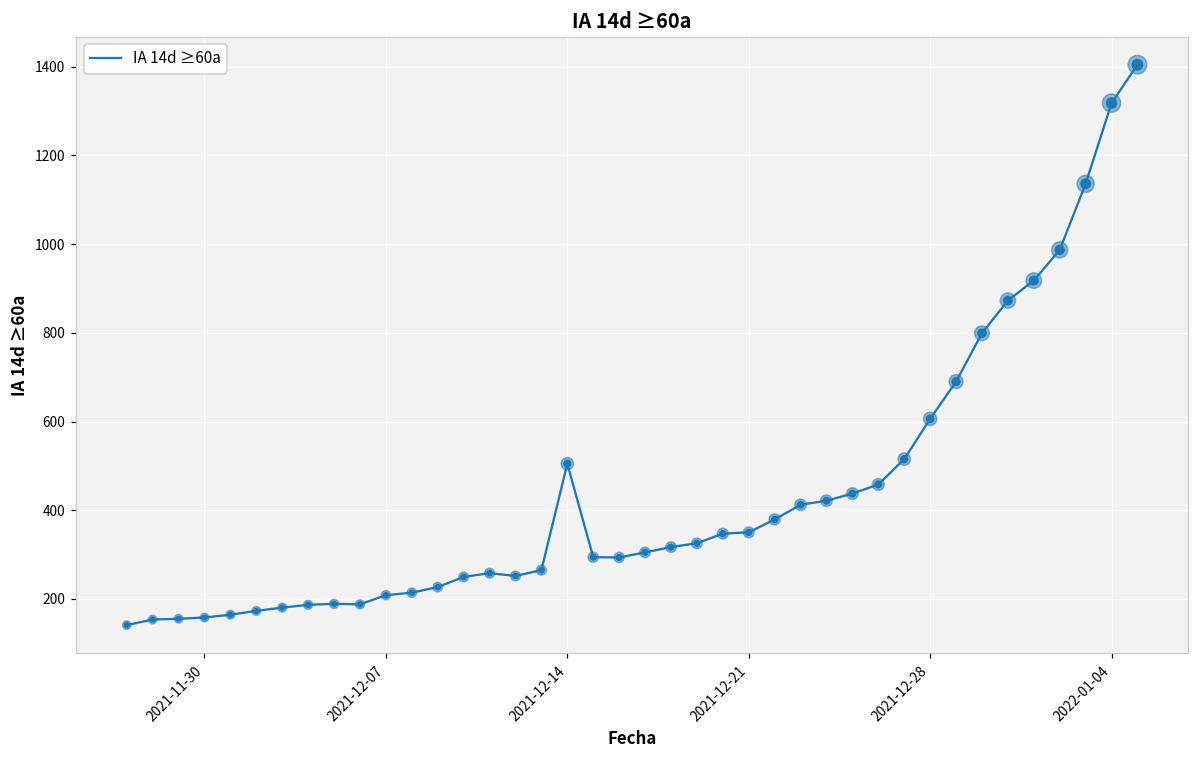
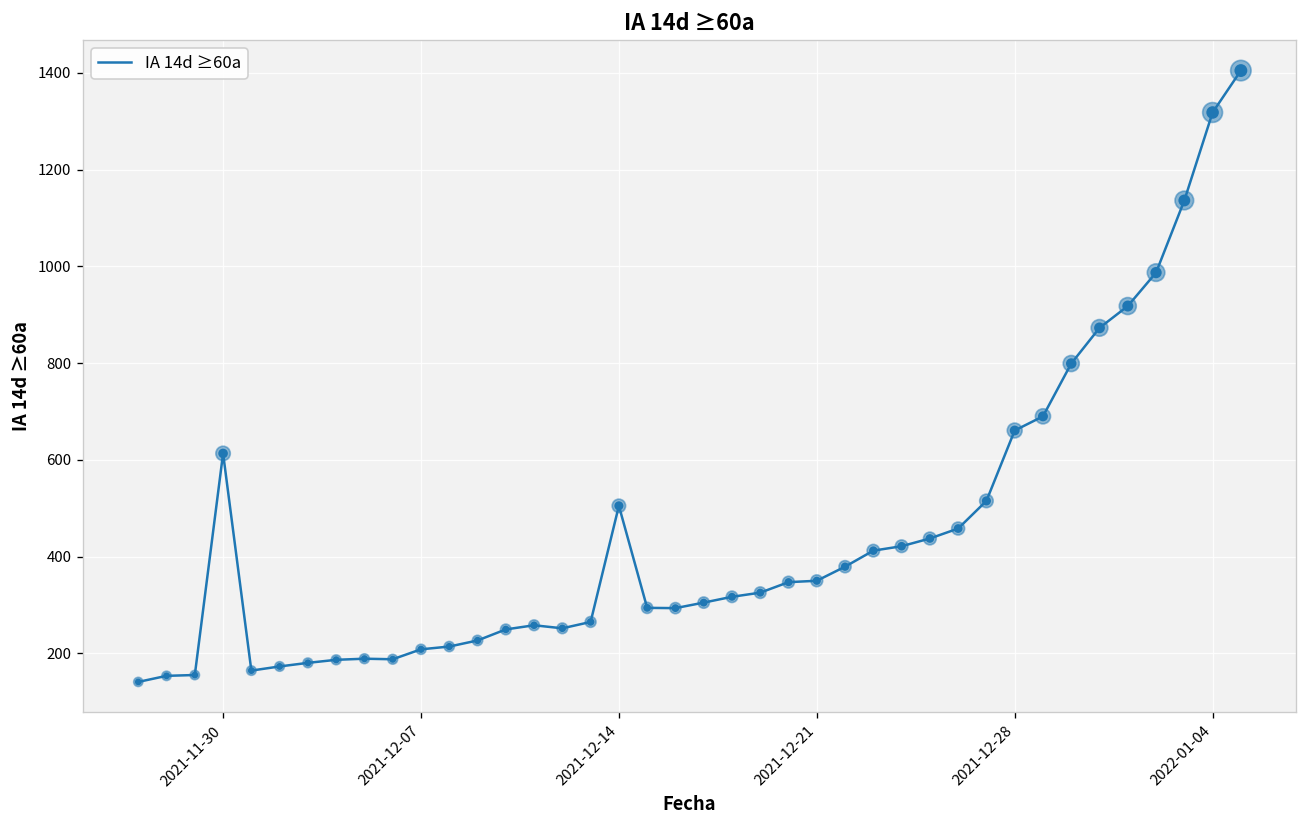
2021-11-30: 160 -> 610
2021-12-28: 610 -> 660
